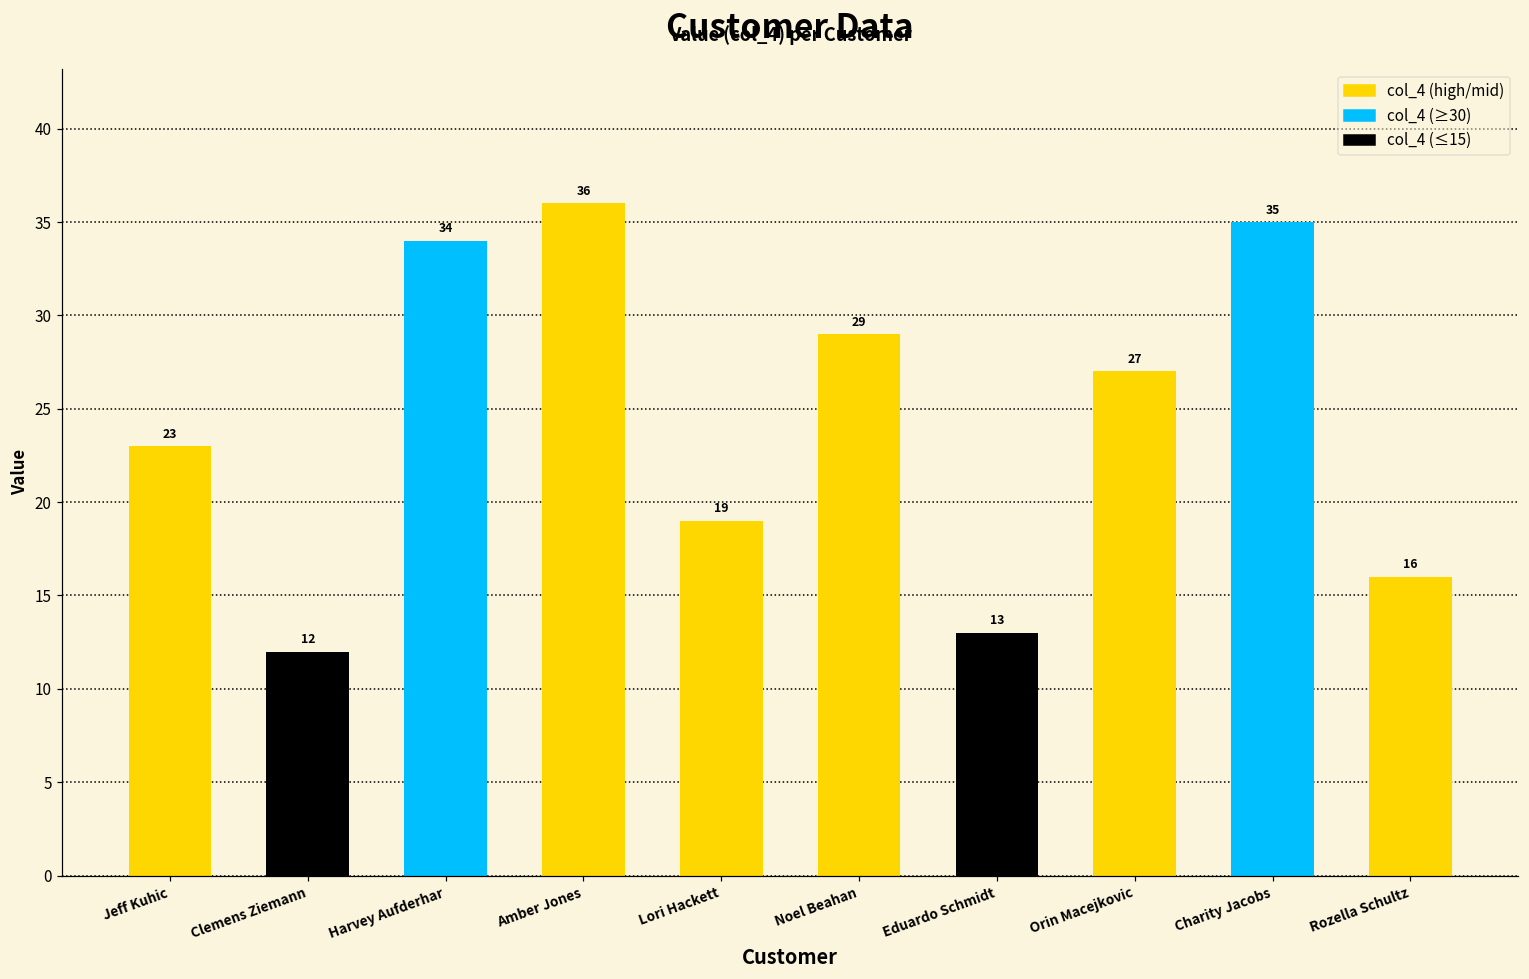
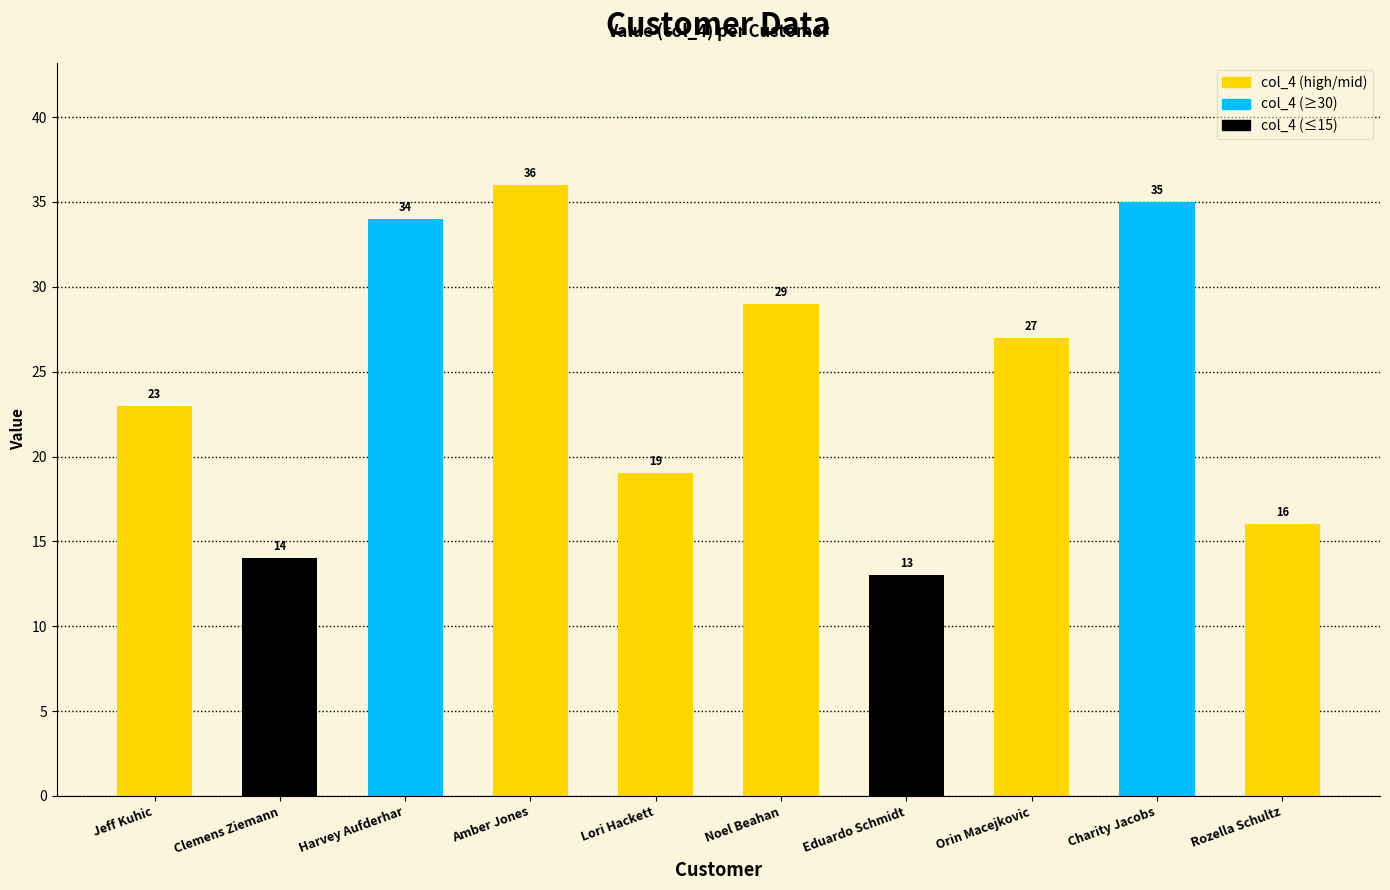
Clemens Ziemann: 12 -> 14
